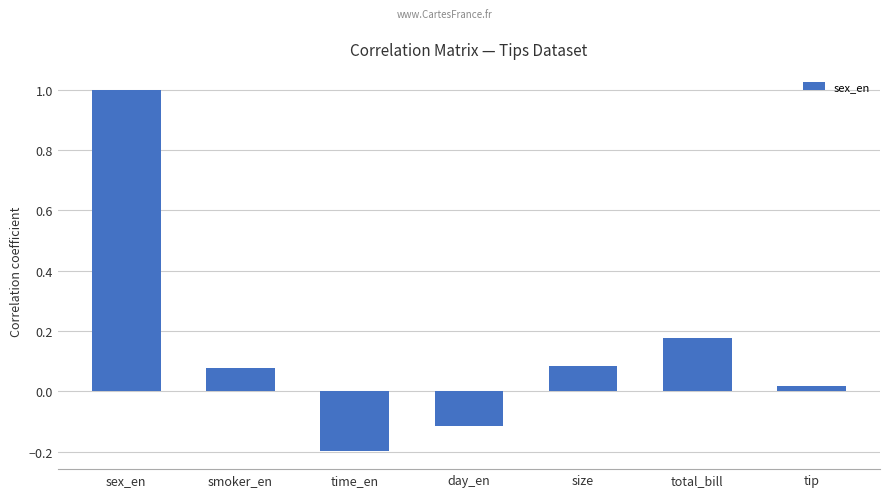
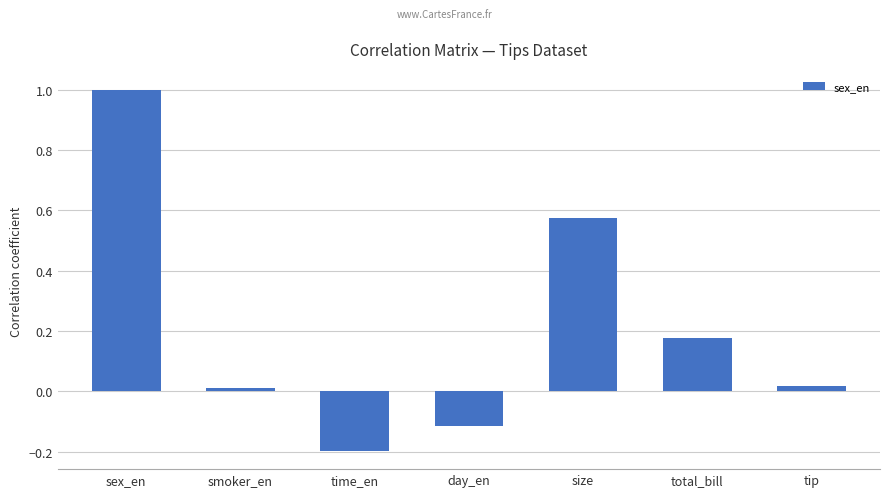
smoker_en: 0.08 -> 0.01
size: 0.08 -> 0.58
